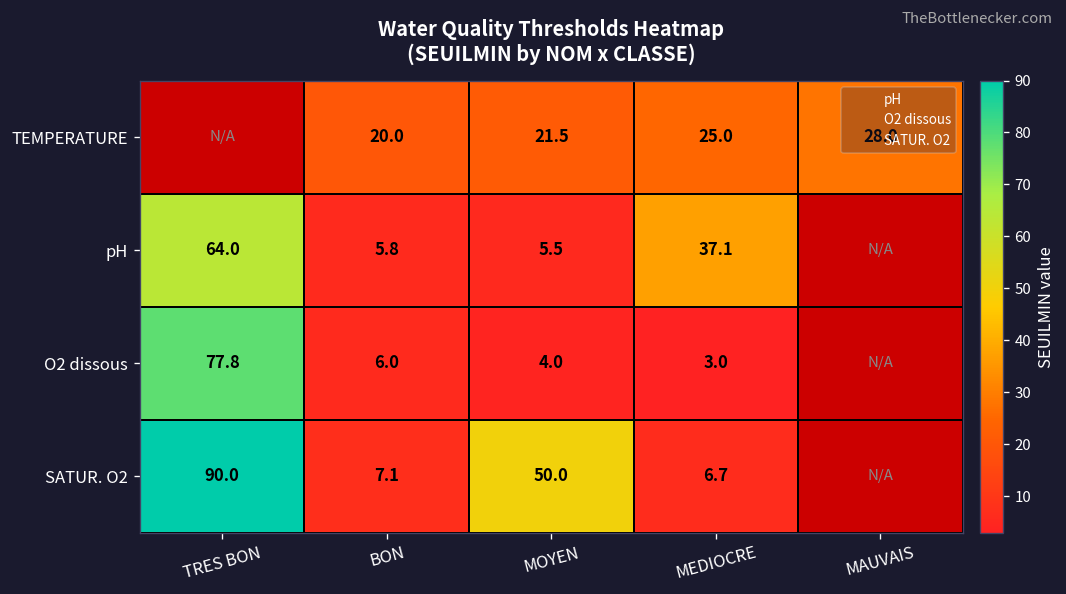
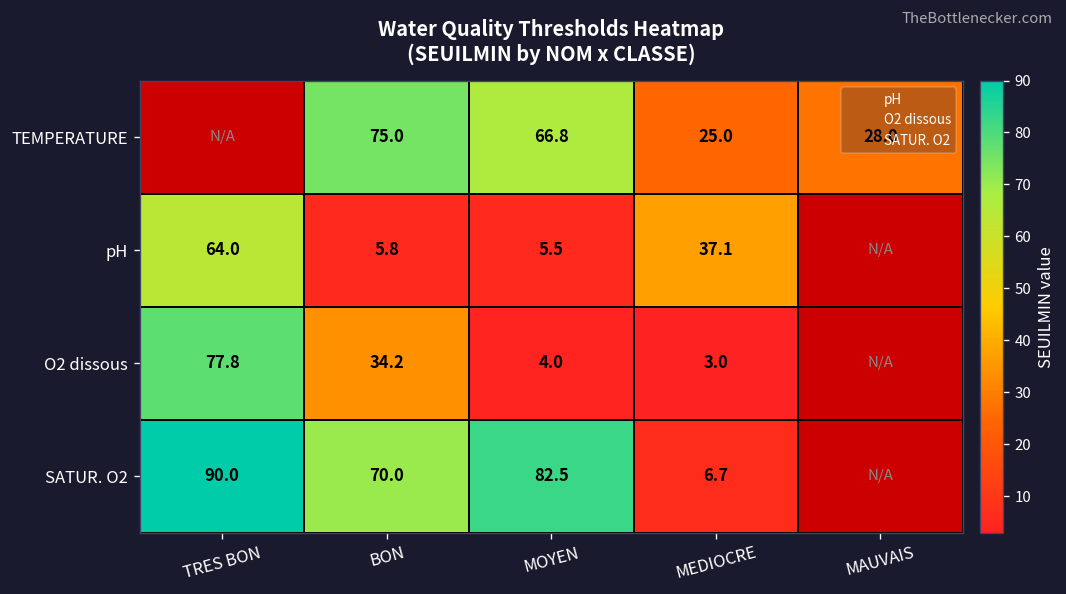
TEMPERATURE, BON: 20.0 -> 75.0
TEMPERATURE, MOYEN: 21.5 -> 66.8
O2 dissous, BON: 6.0 -> 34.2
SATUR. O2, BON: 7.1 -> 70.0
SATUR. O2, MOYEN: 50.0 -> 82.5
